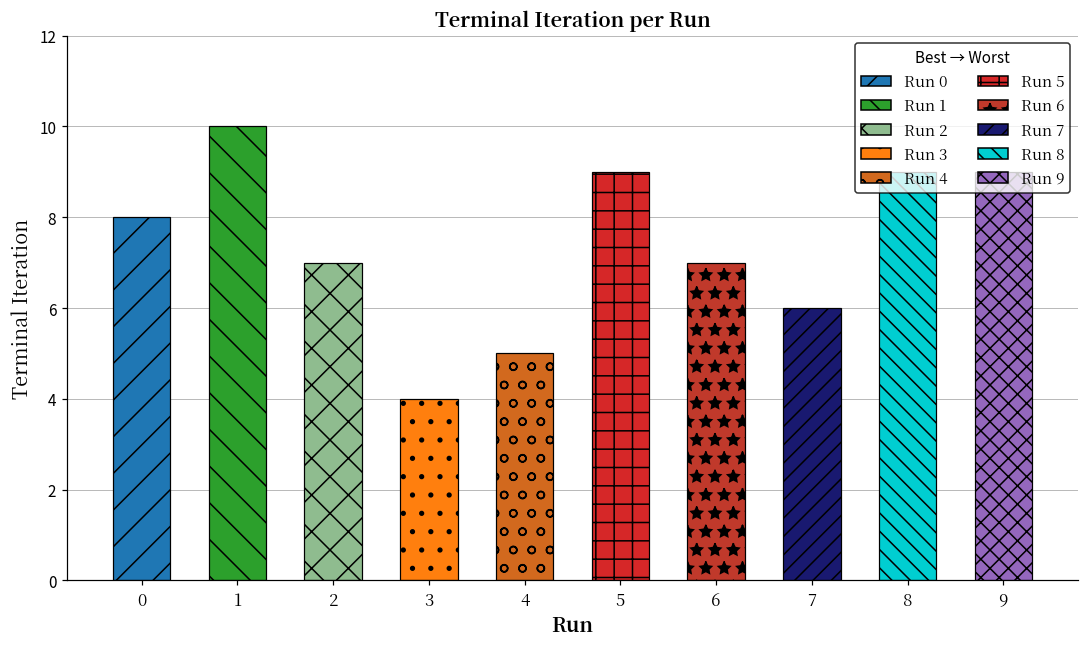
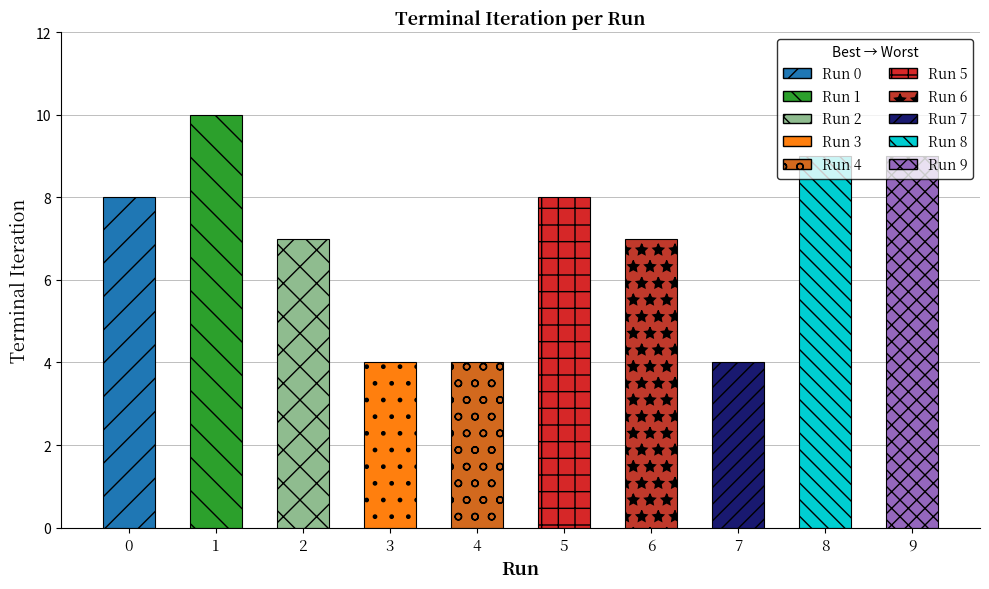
4: 5 -> 4
5: 9 -> 8
7: 6 -> 4
